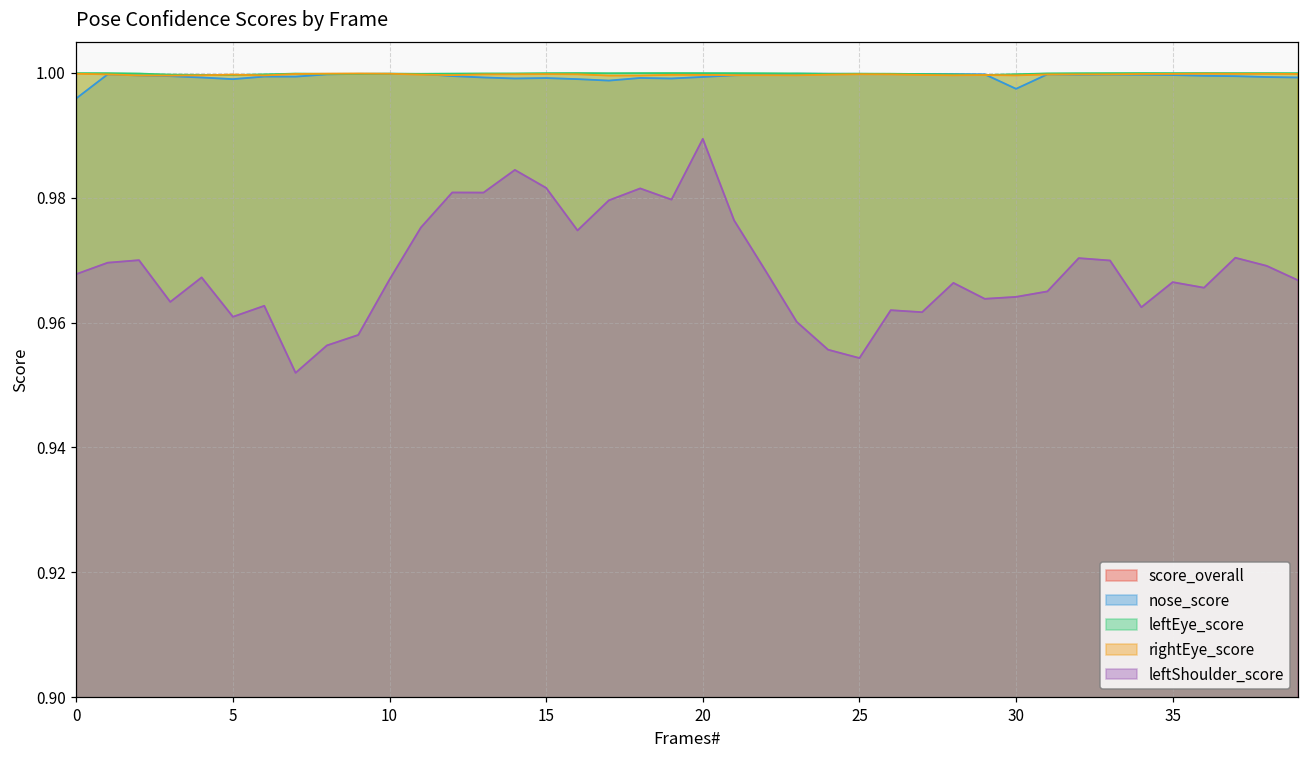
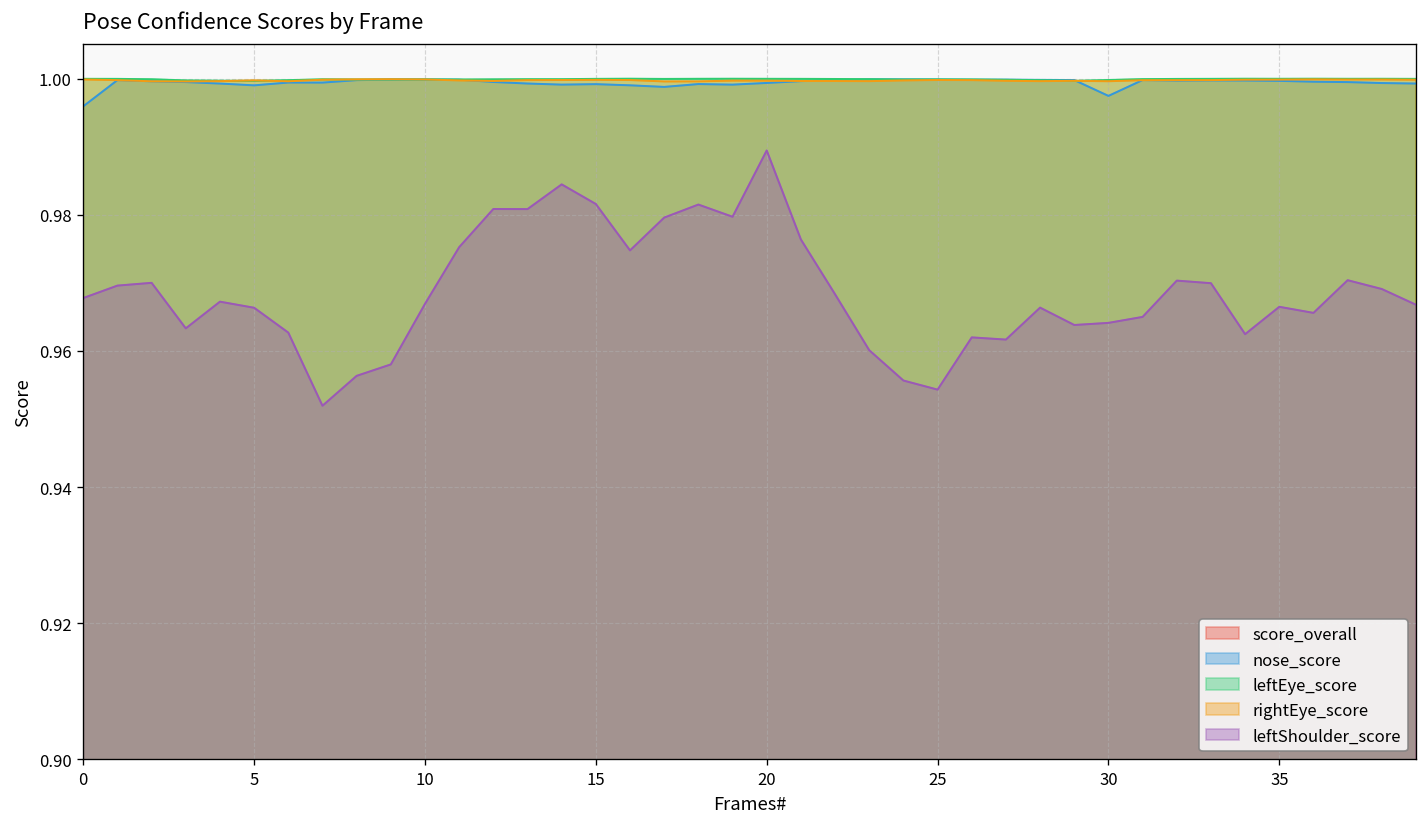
leftShoulder_score, 5: 0.961 -> 0.966
